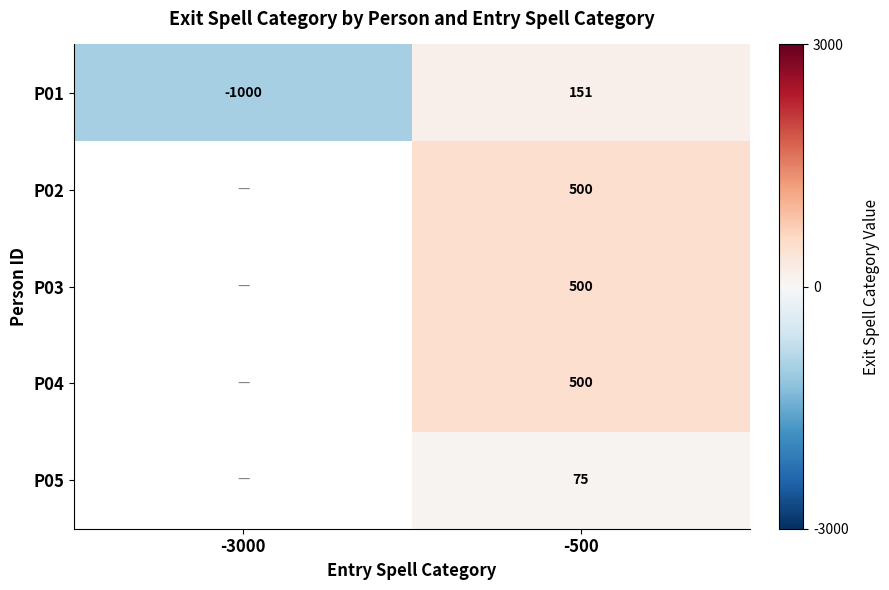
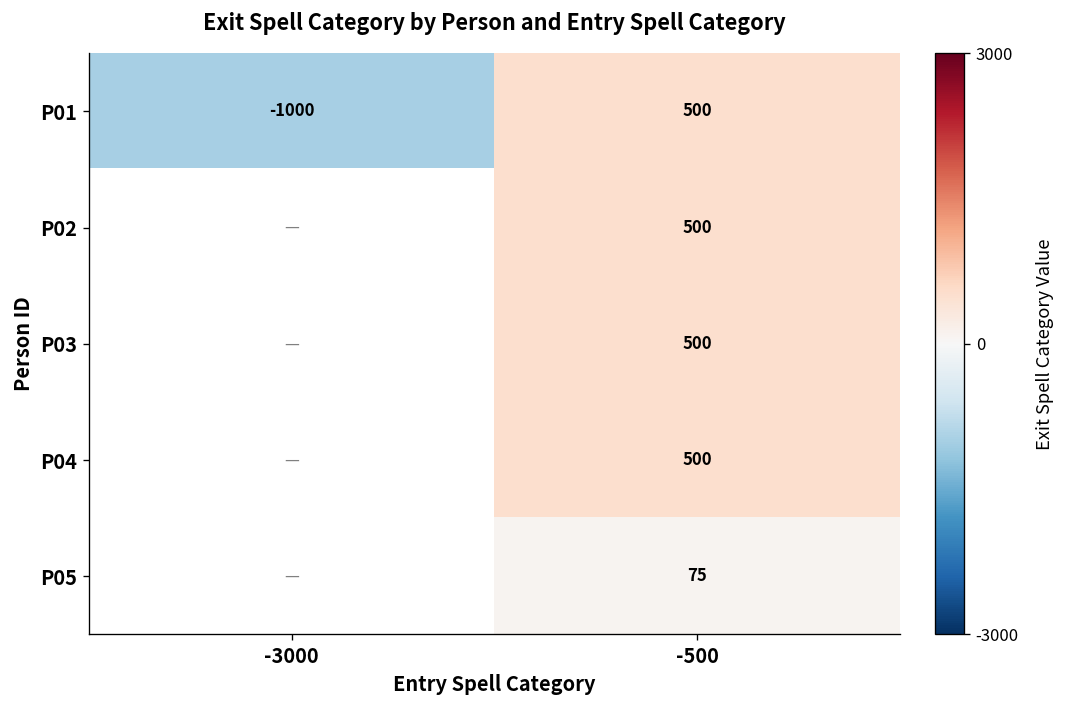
P01, -500: 151 -> 500
